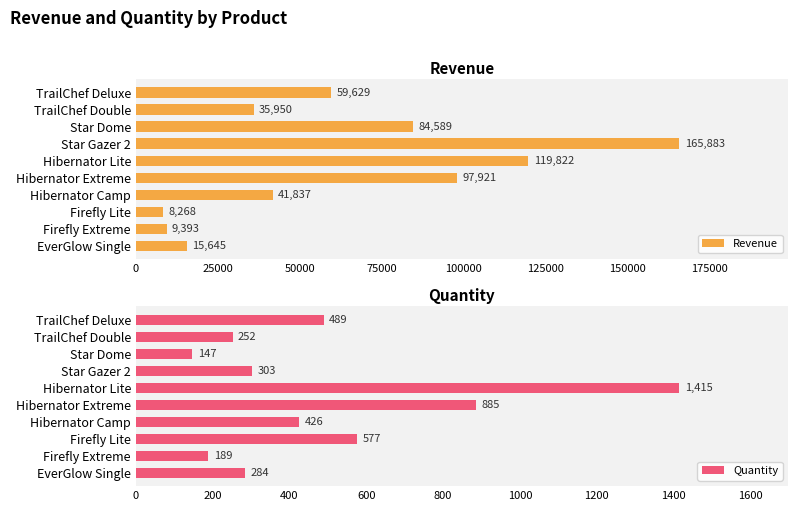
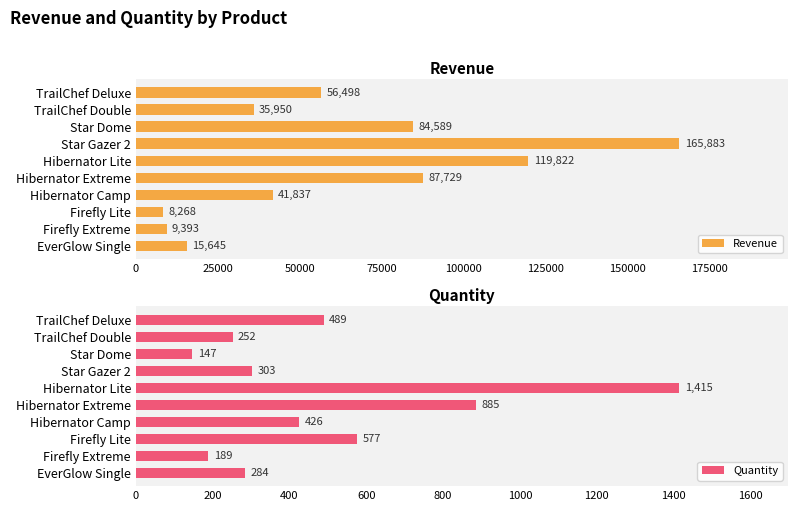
Revenue, TrailChef Deluxe: 59,629 -> 56,498
Revenue, Hibernator Extreme: 97,921 -> 87,729
